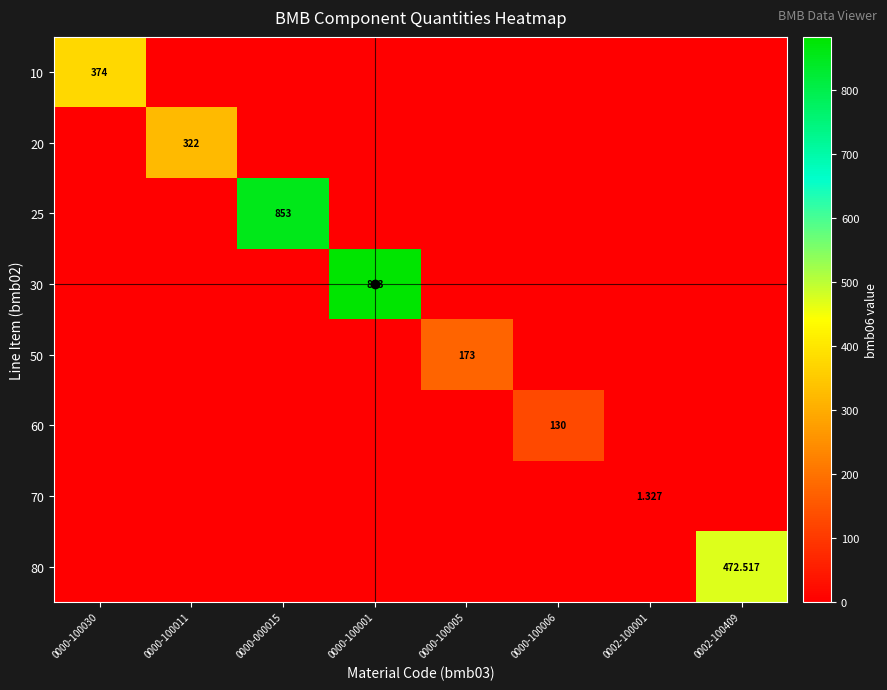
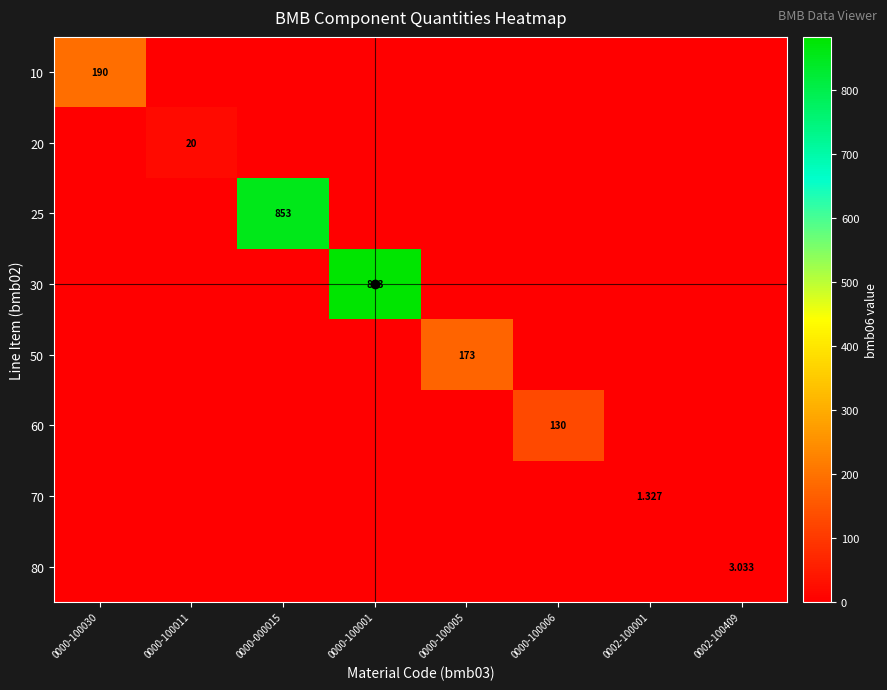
10, 0000-100030: 374 -> 190
20, 0000-100011: 322 -> 20
80, 0002-100409: 472.517 -> 3.033
